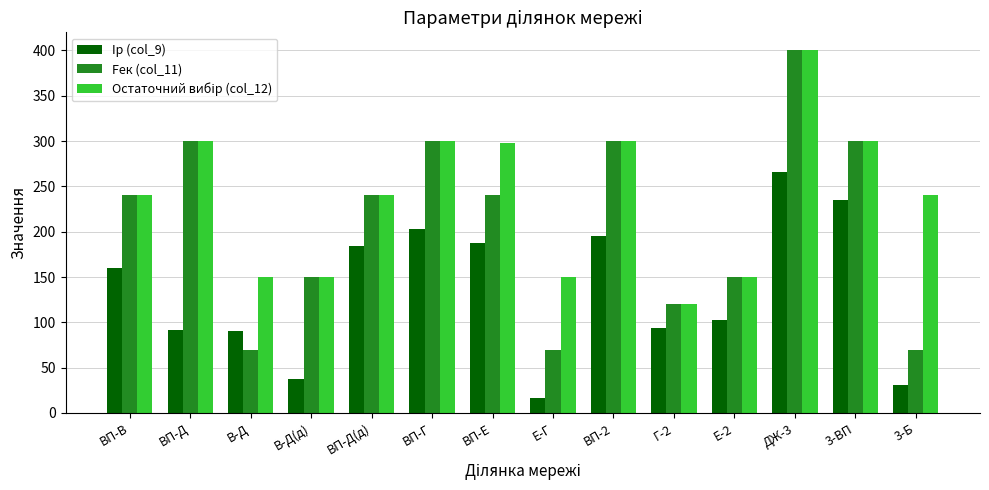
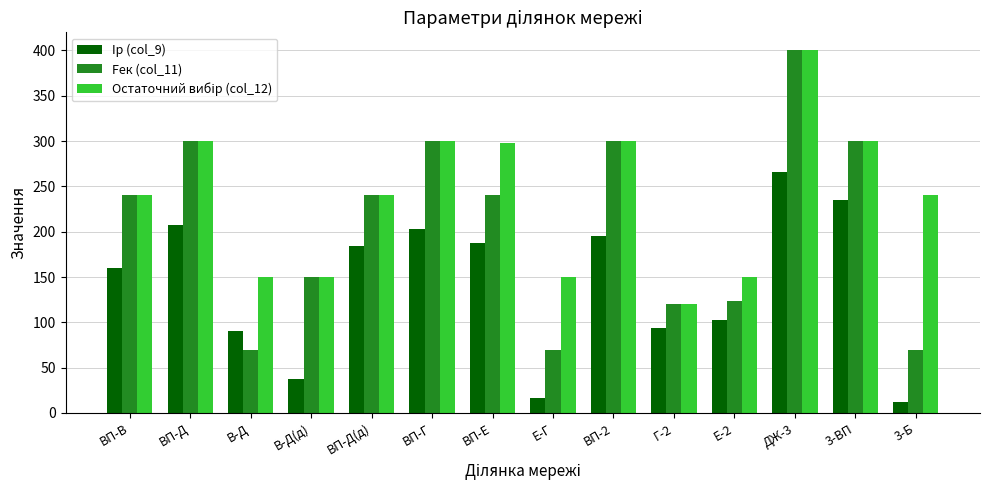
Iр (col_9), ВП-Д: 90 -> 210
Fек (col_11), Е-2: 150 -> 120
Iр (col_9), 3-Б: 30 -> 10
